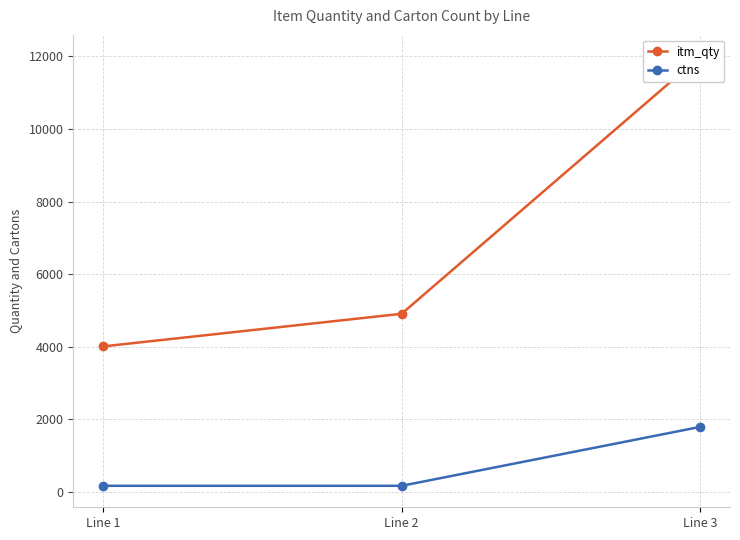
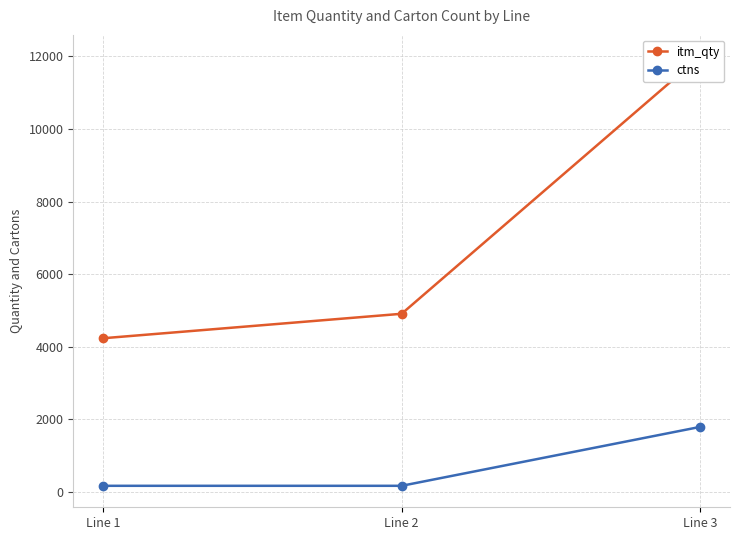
itm_qty, Line 1: 4000 -> 4200
